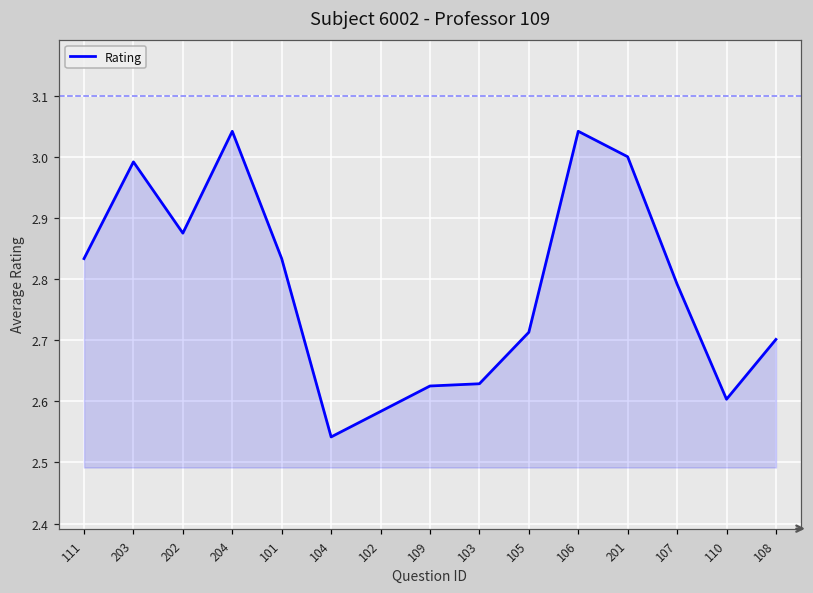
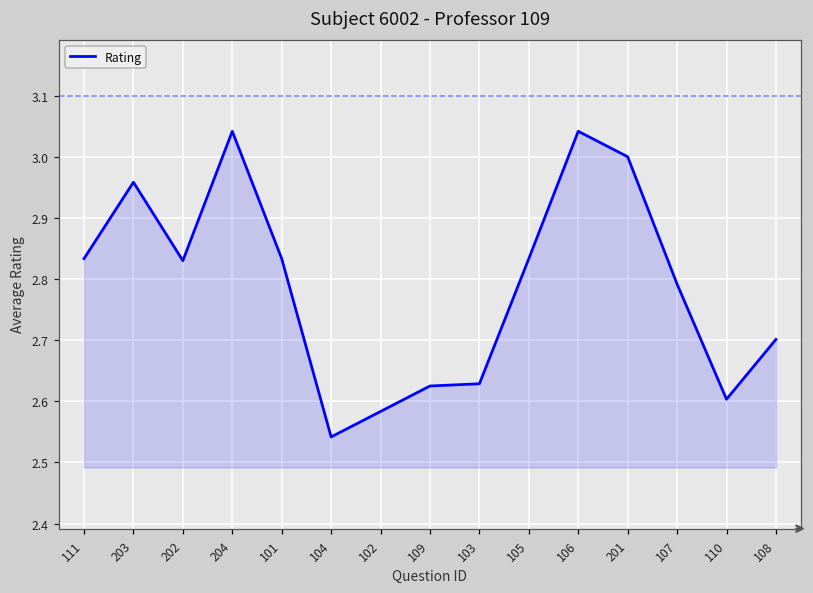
203: 2.99 -> 2.96
202: 2.88 -> 2.83
105: 2.71 -> 2.83
